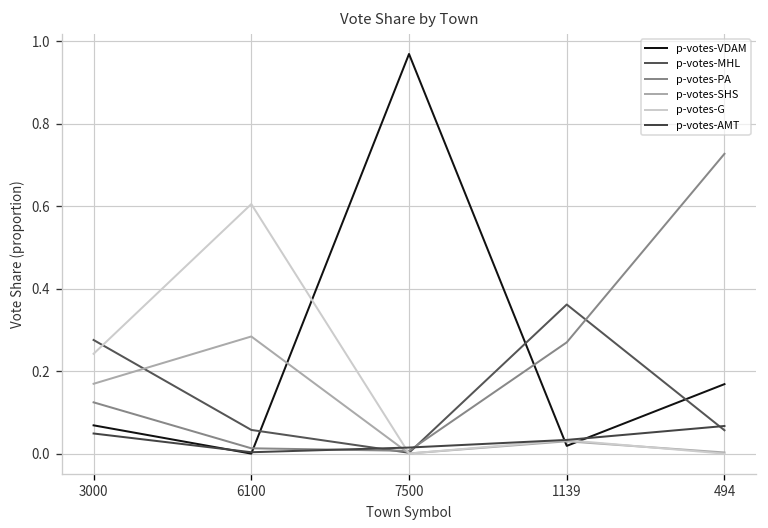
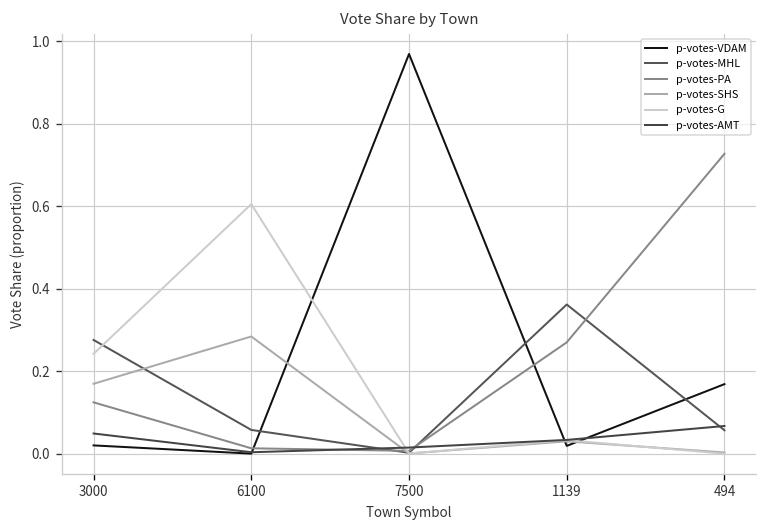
p-votes-VDAM, 3000: 0.07 -> 0.02
